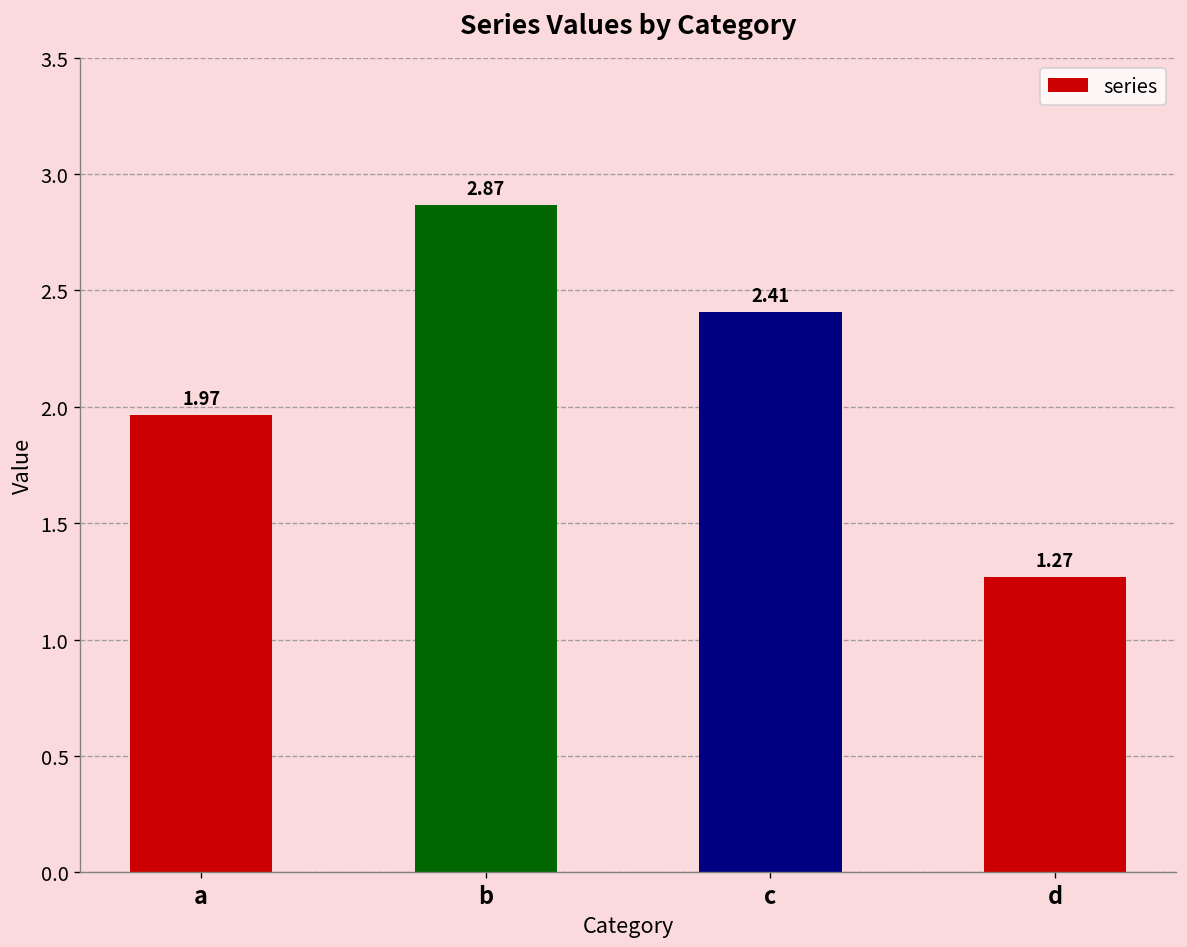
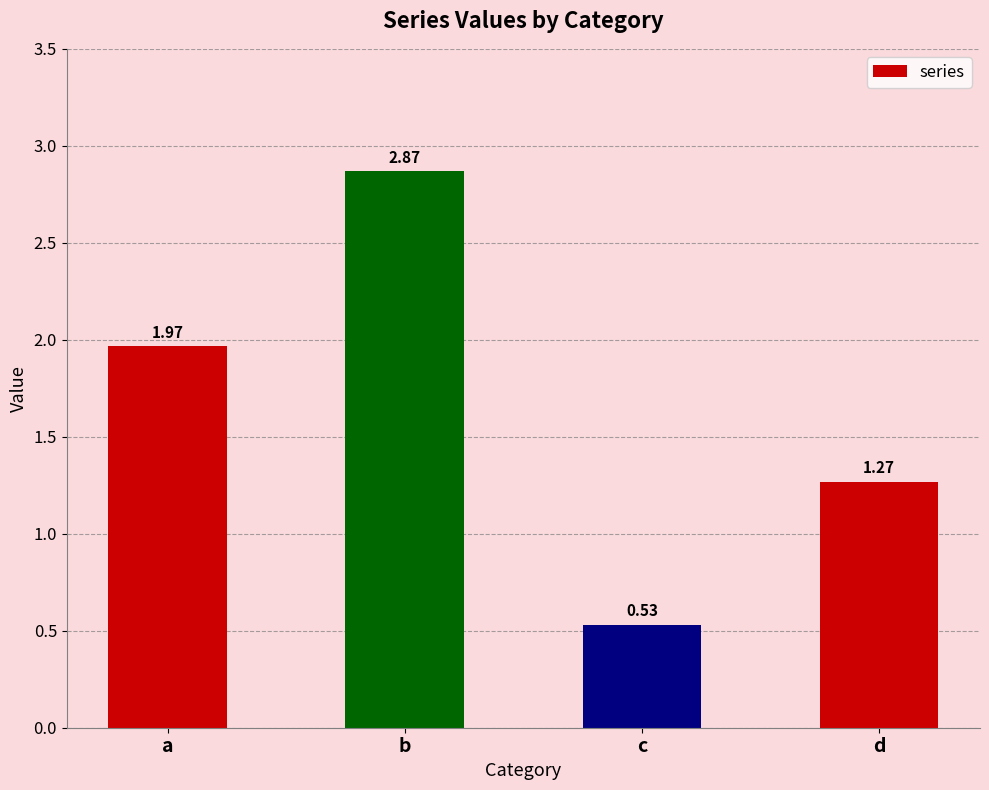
c: 2.41 -> 0.53
